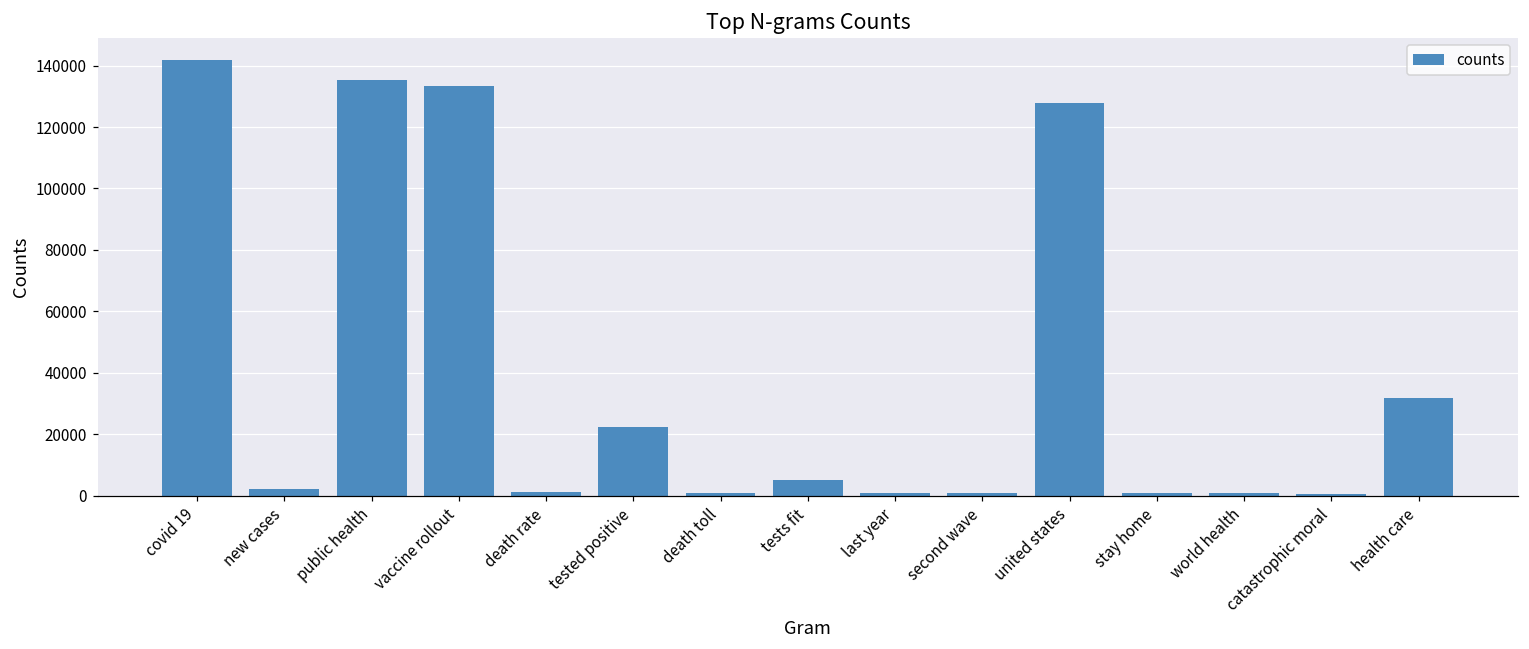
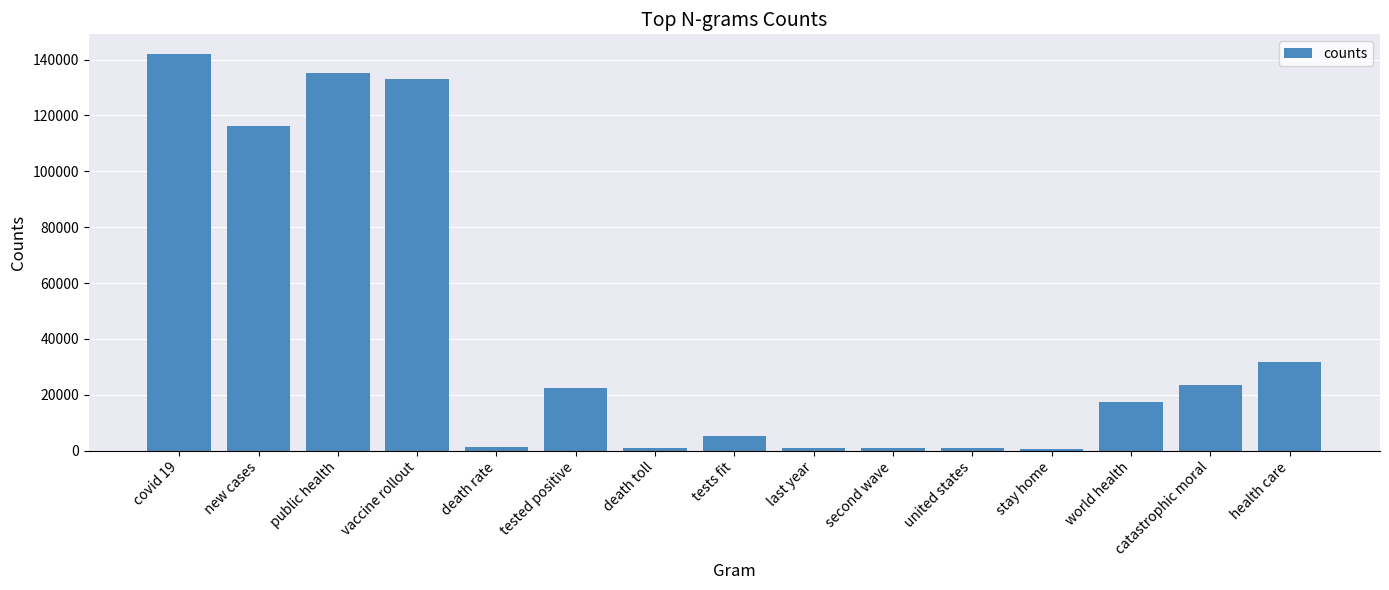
new cases: 2000 -> 116000
united states: 128000 -> 1000
world health: 1000 -> 18000
catastrophic moral: 1000 -> 23000
